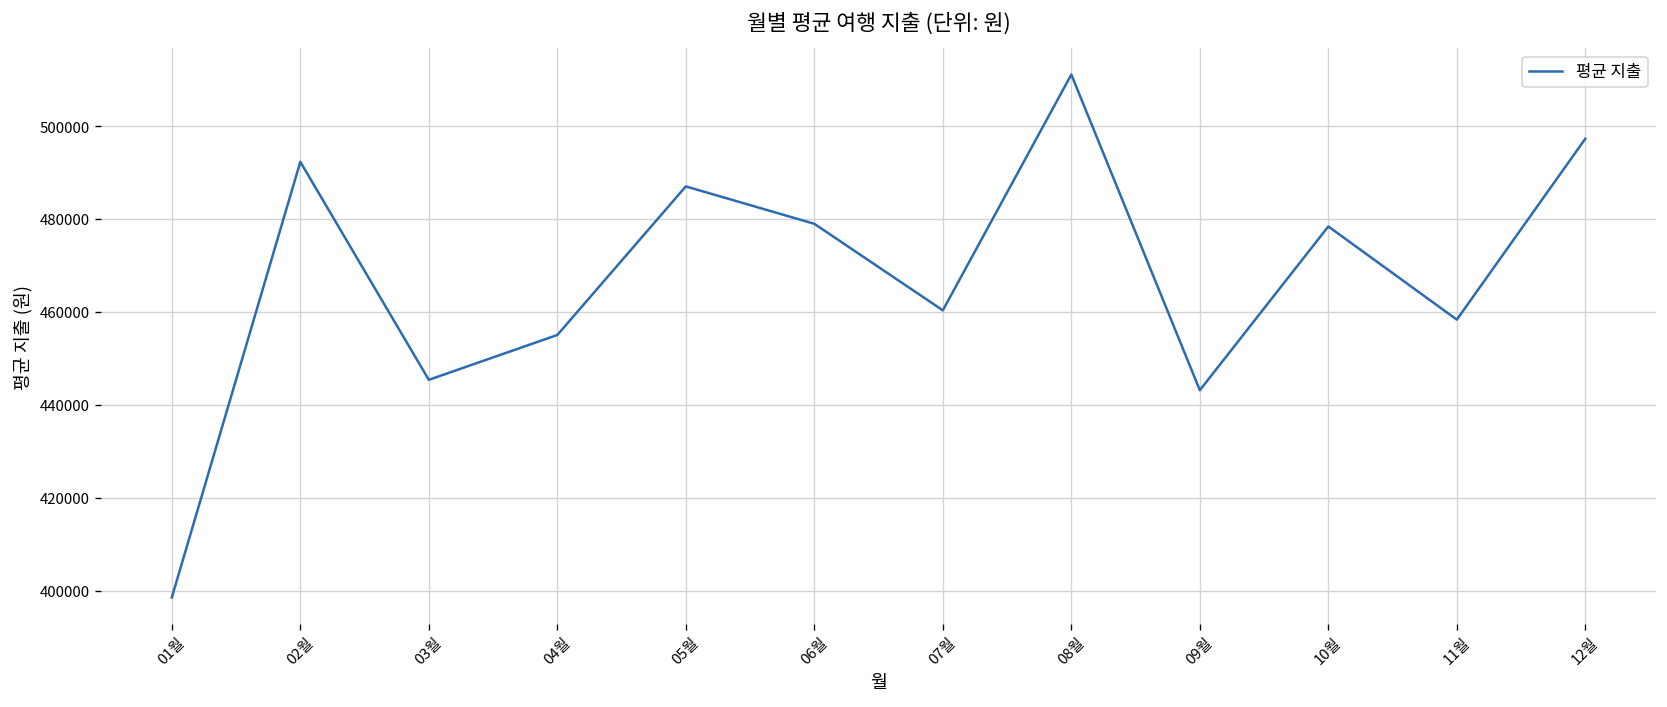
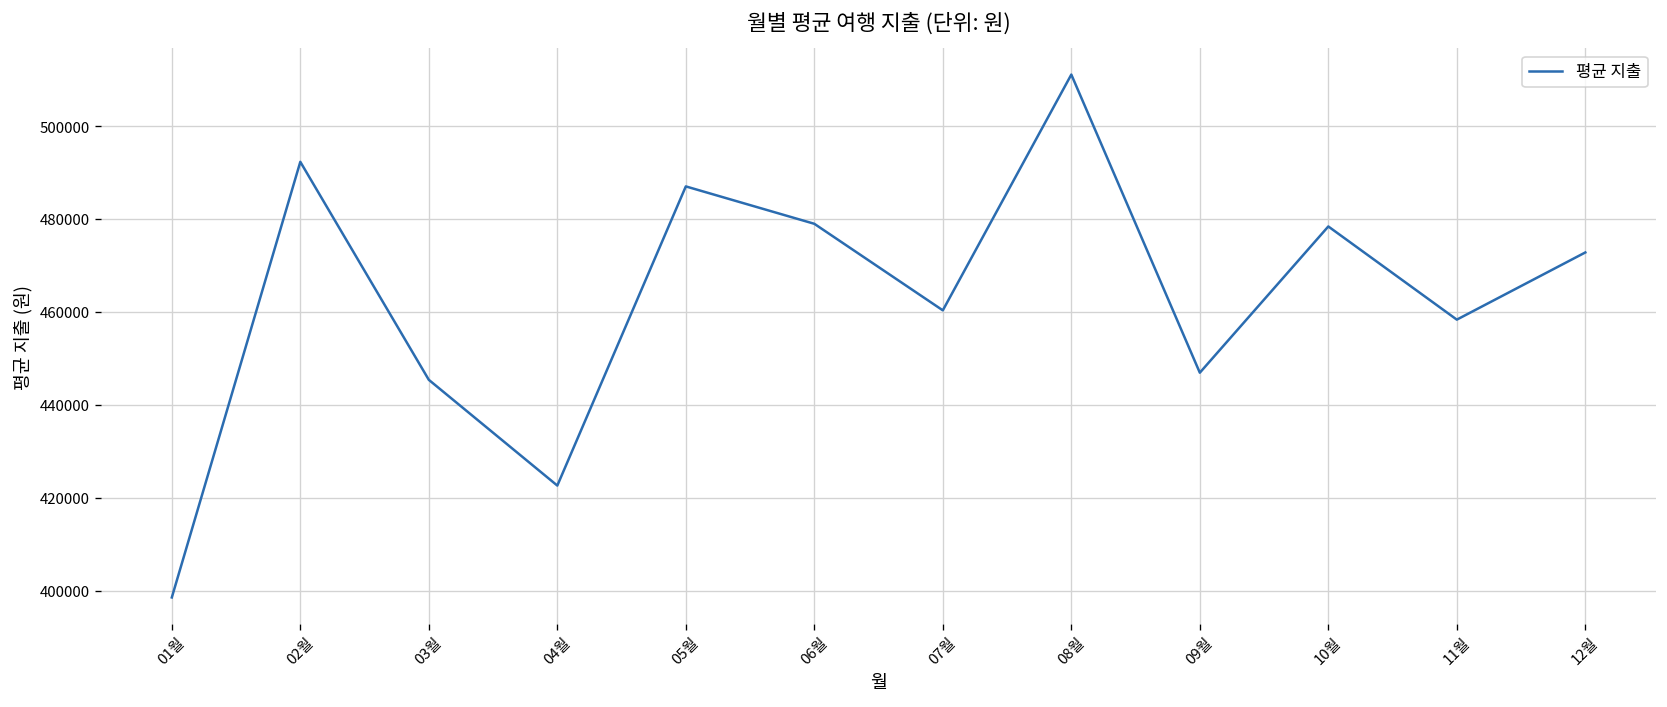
04월: 455000 -> 423000
09월: 443000 -> 447000
12월: 497000 -> 473000
